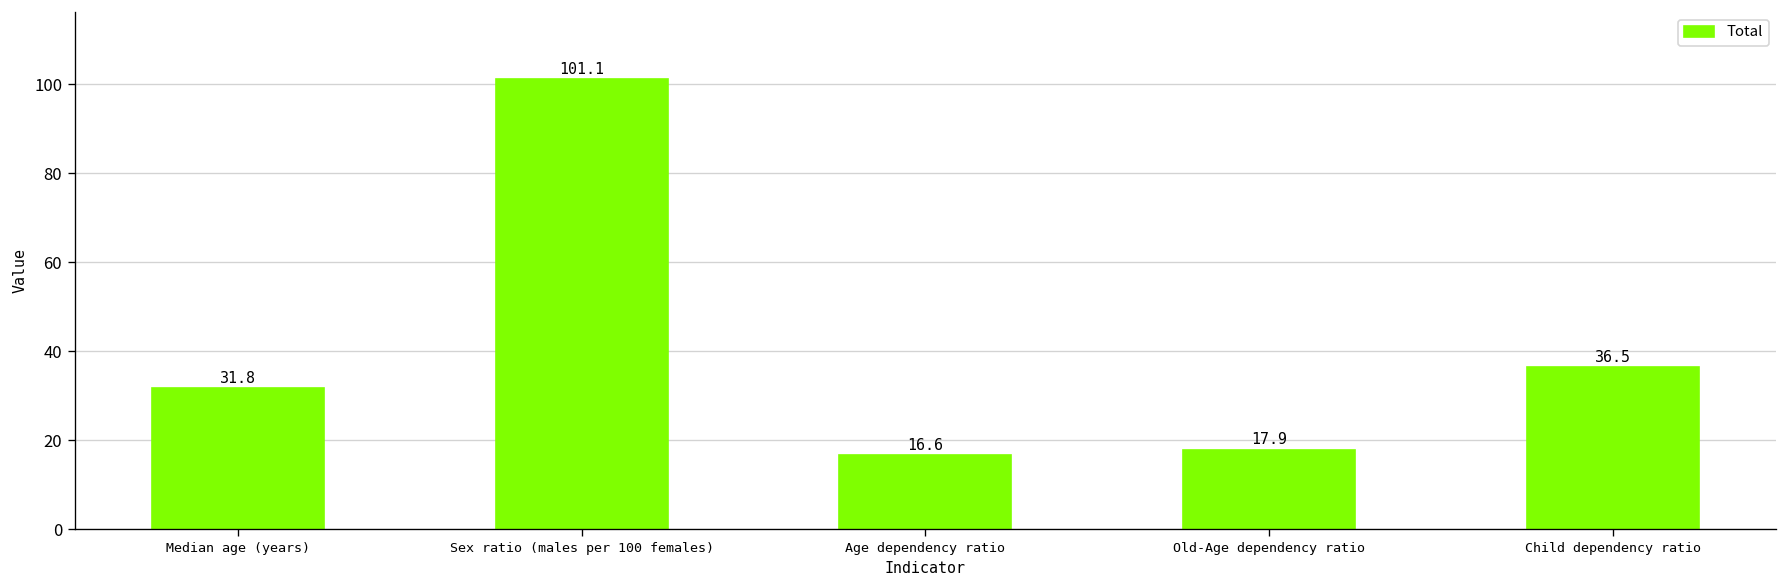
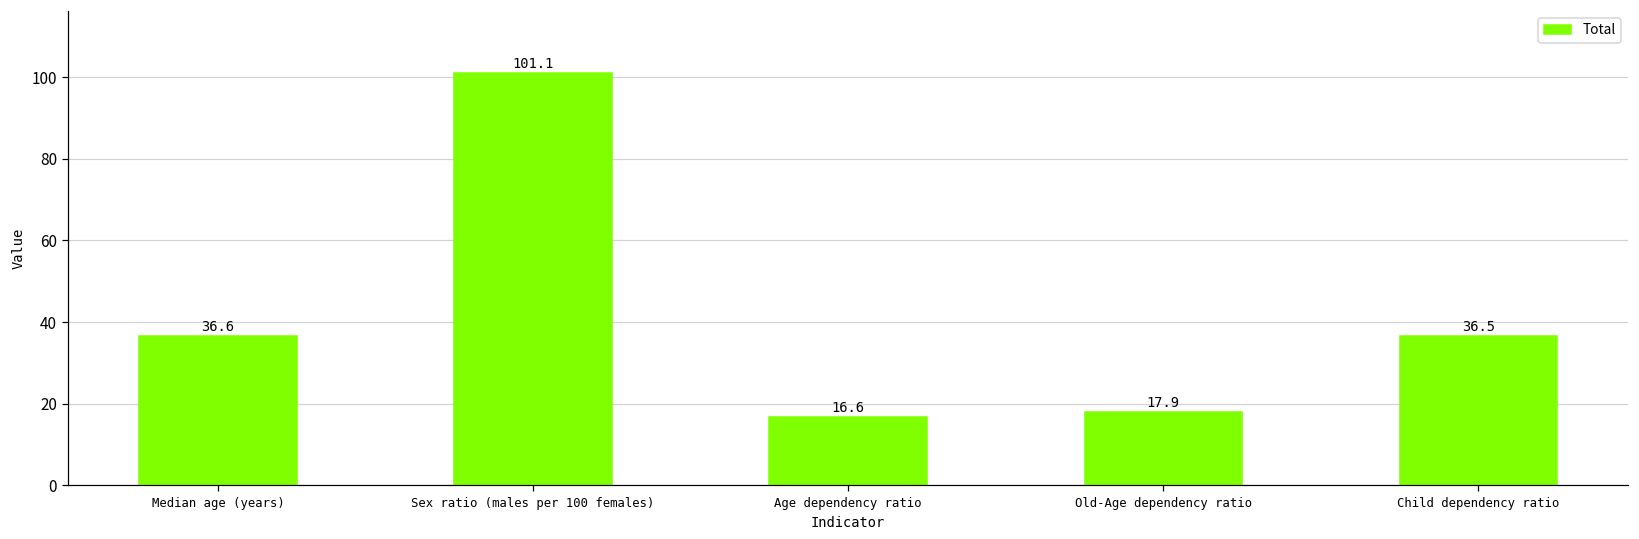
Median age (years): 31.8 -> 36.6
